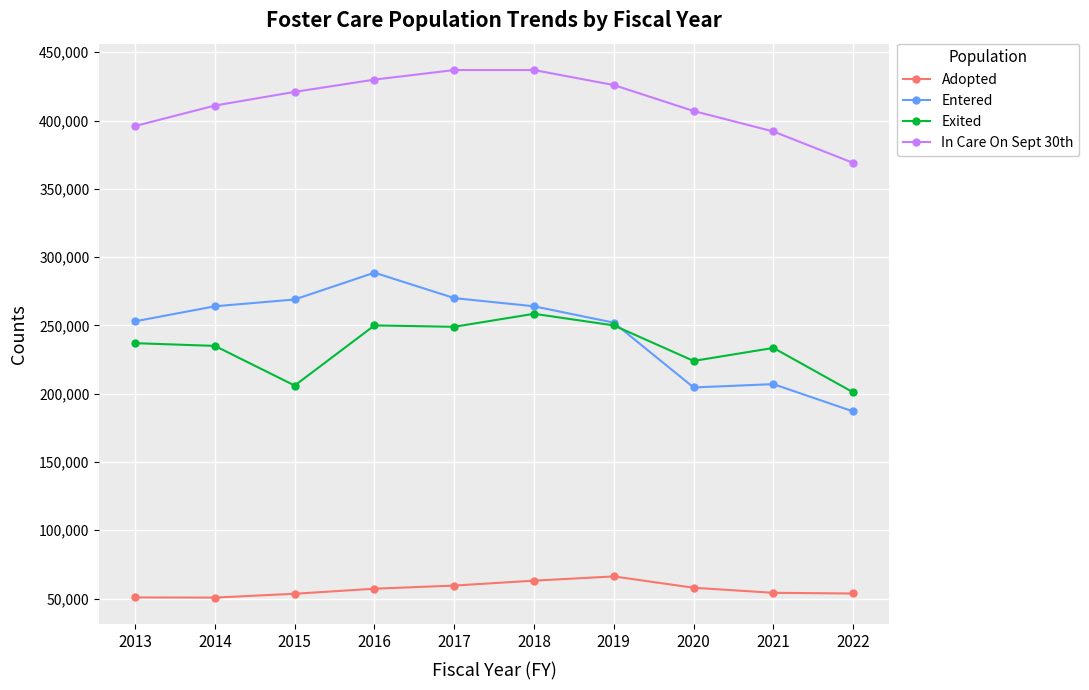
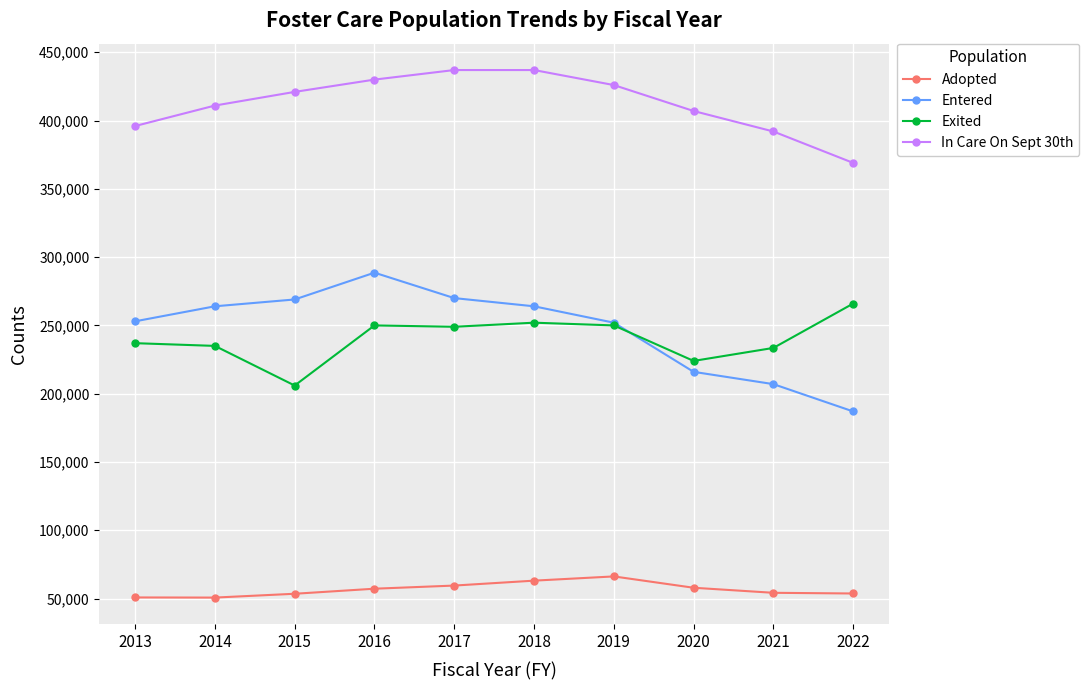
Exited, 2018: 259,000 -> 252,000
Entered, 2020: 205,000 -> 216,000
Exited, 2022: 201,000 -> 266,000
